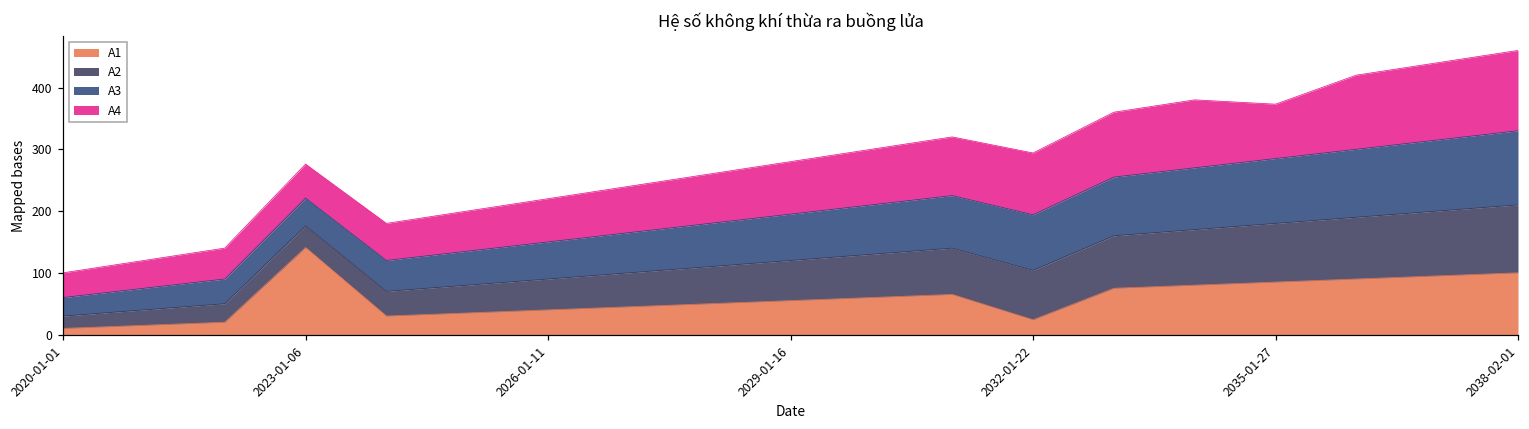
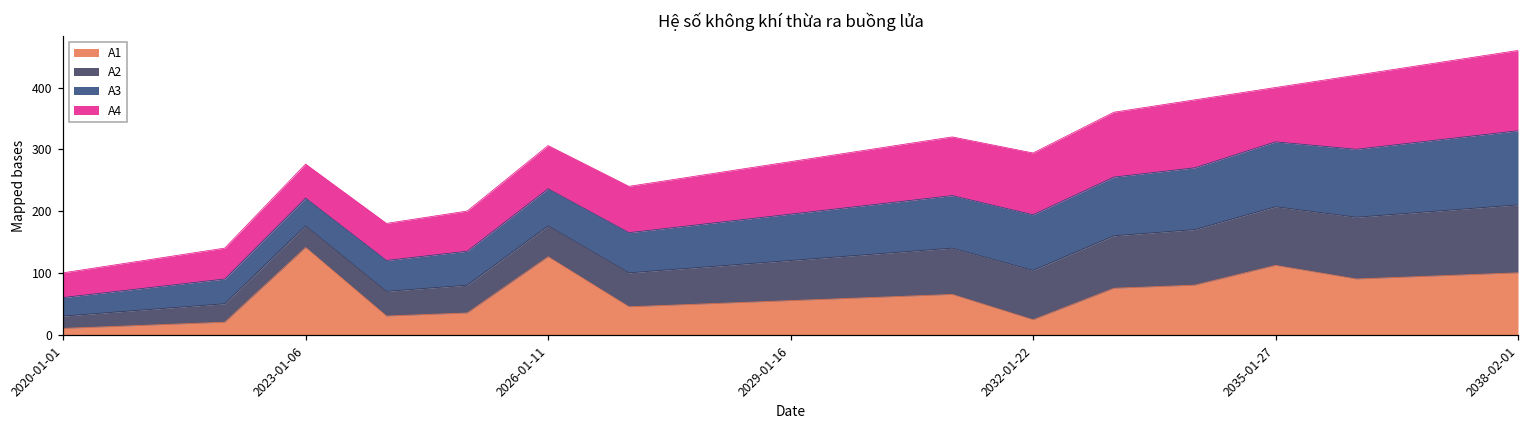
A1, 2026-01-11: 40 -> 130
A1, 2035-01-27: 90 -> 110
